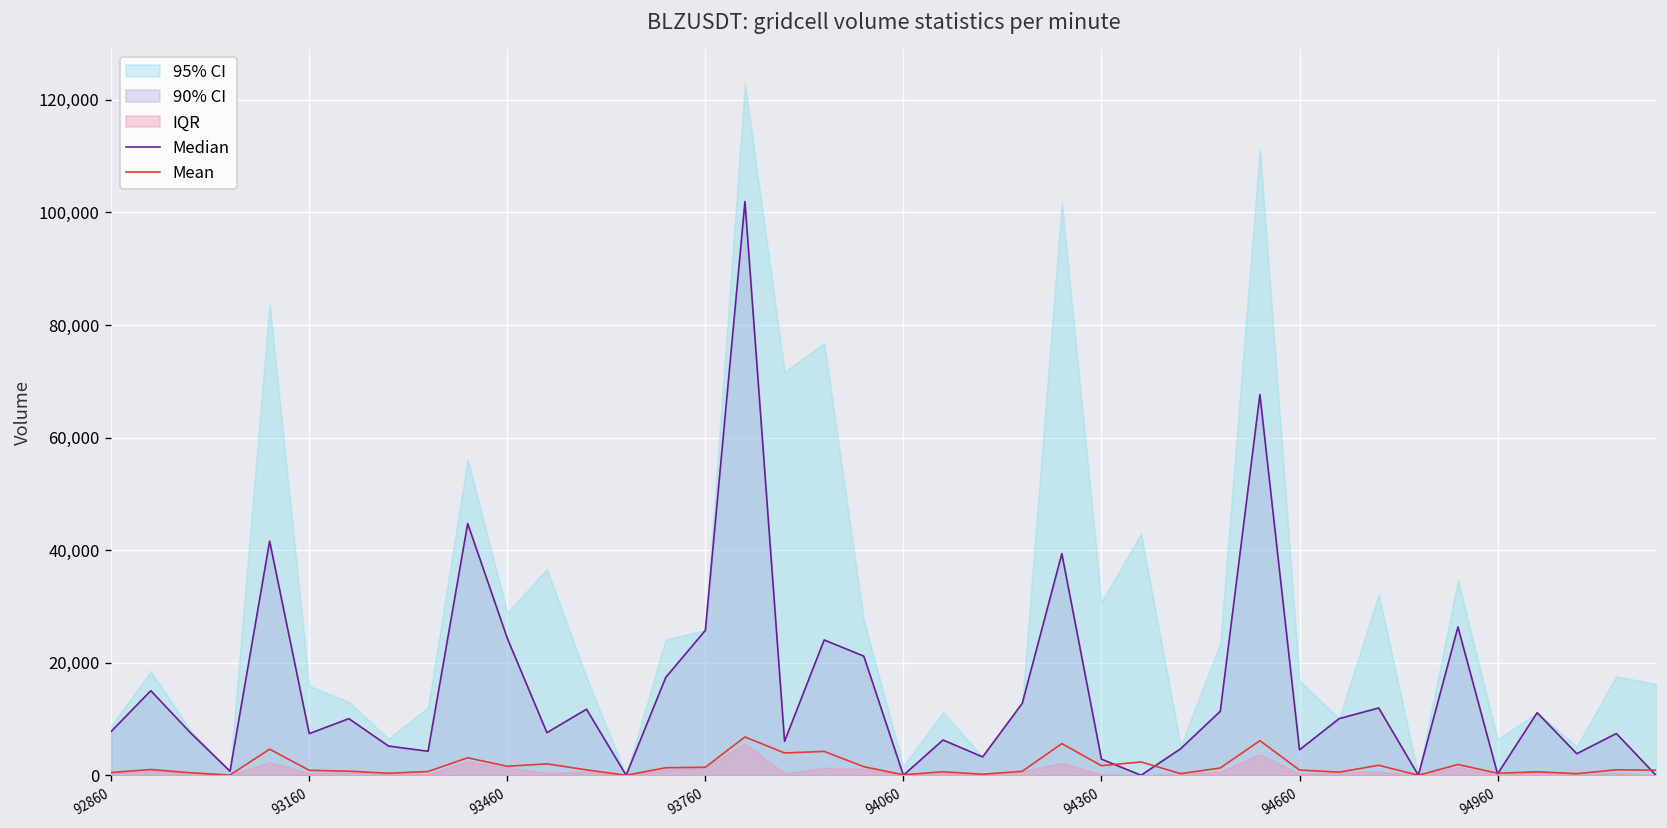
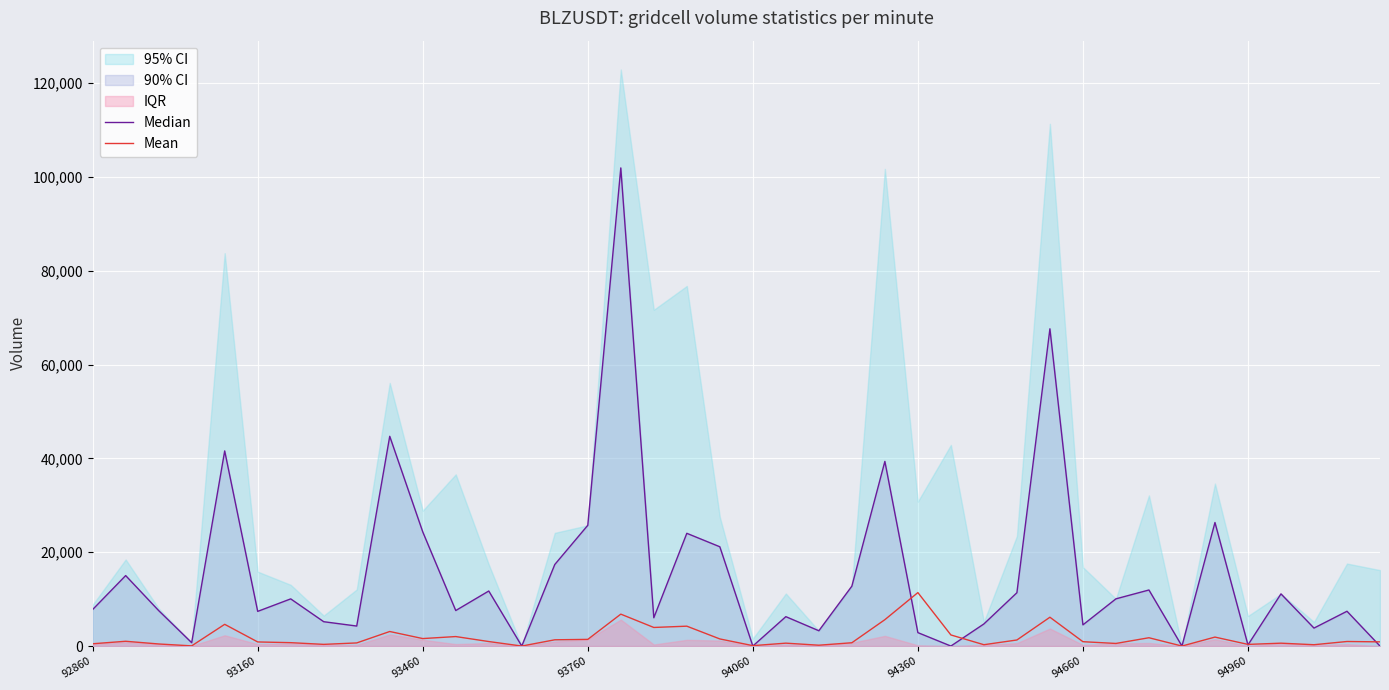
Mean, 94360: 2,000 -> 11,000
